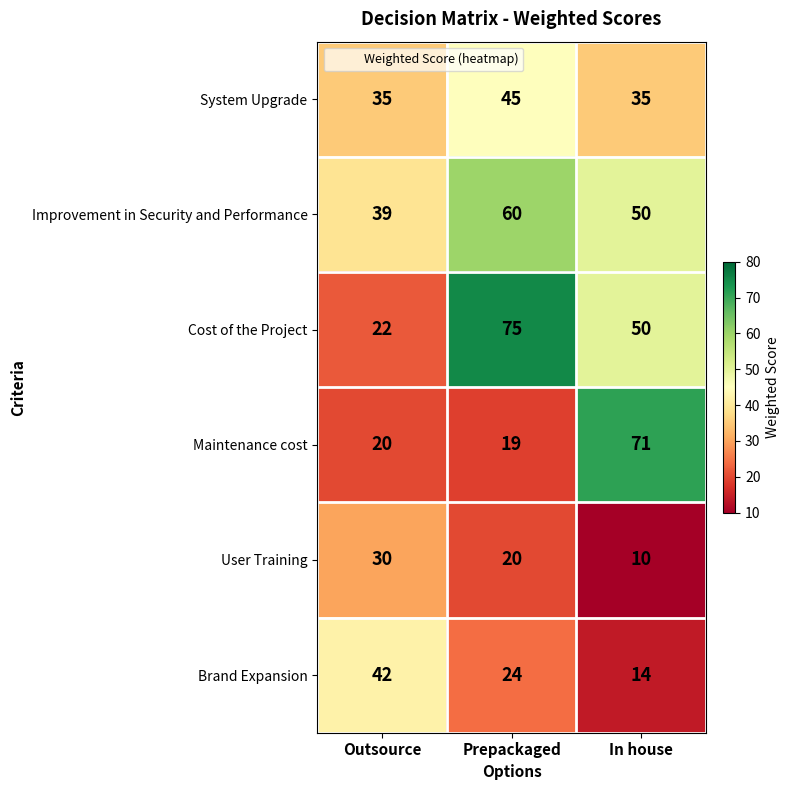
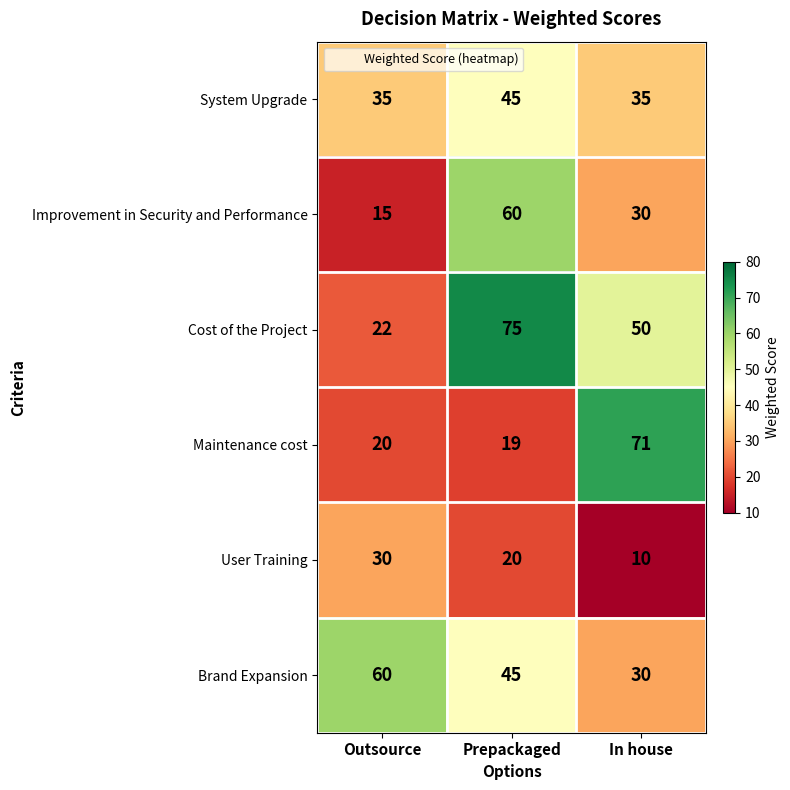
Improvement in Security and Performance, Outsource: 39 -> 15
Improvement in Security and Performance, In house: 50 -> 30
Brand Expansion, Outsource: 42 -> 60
Brand Expansion, Prepackaged: 24 -> 45
Brand Expansion, In house: 14 -> 30
